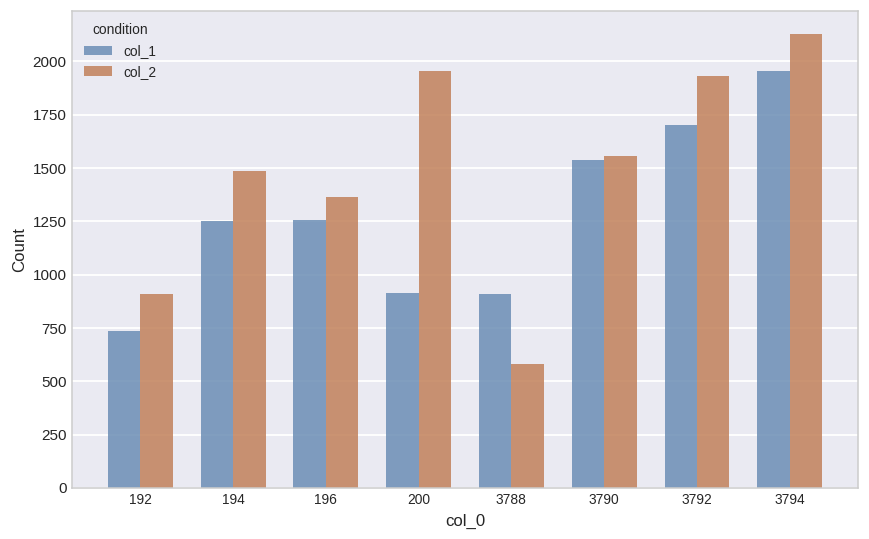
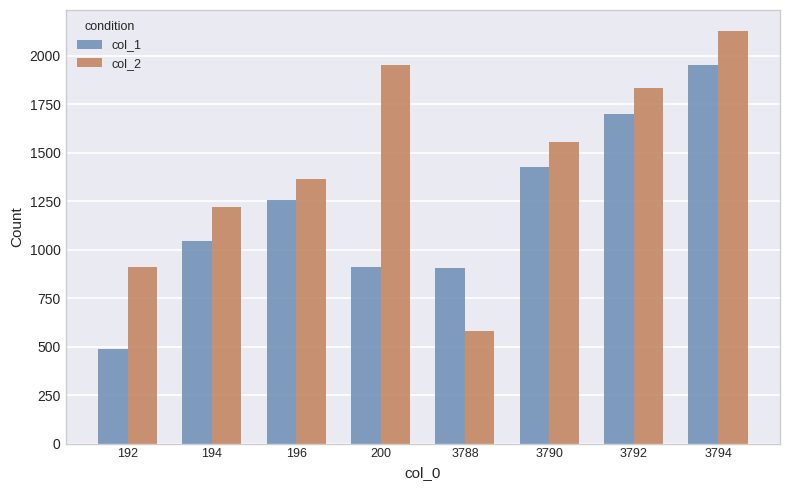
col_1, 192: 740 -> 490
col_1, 194: 1250 -> 1050
col_2, 194: 1490 -> 1220
col_1, 3790: 1540 -> 1430
col_2, 3792: 1930 -> 1840
